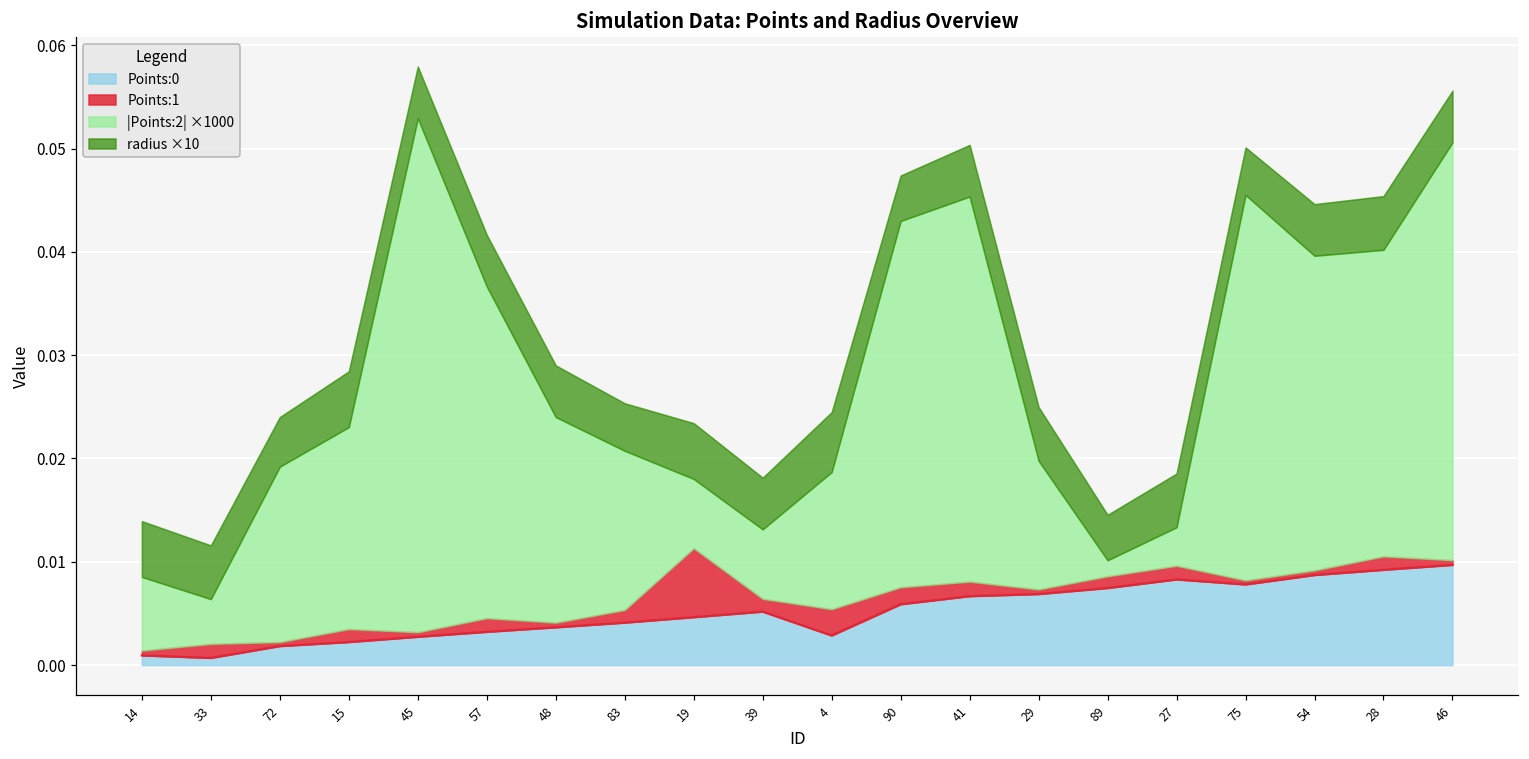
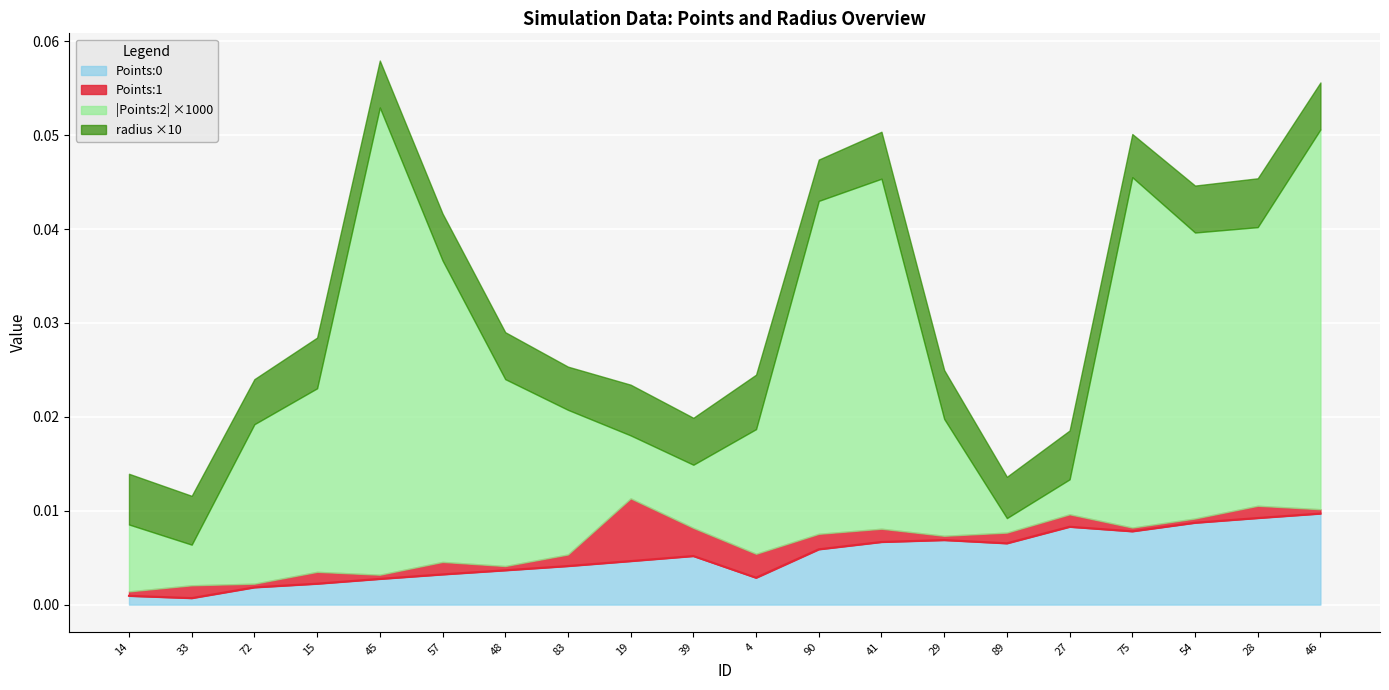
Points:1, 39: 0.001 -> 0.003
Points:0, 89: 0.0075 -> 0.0065
